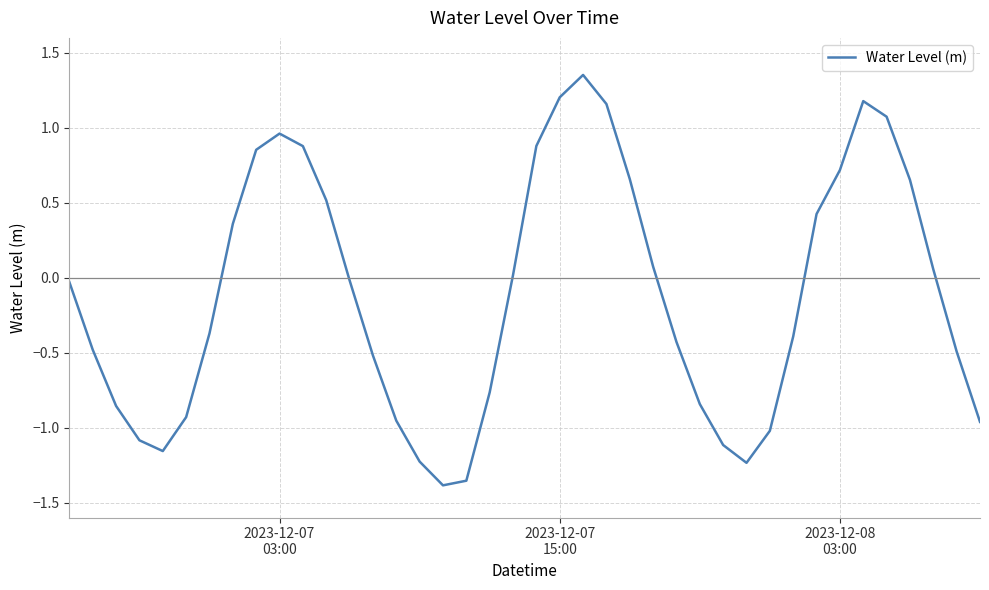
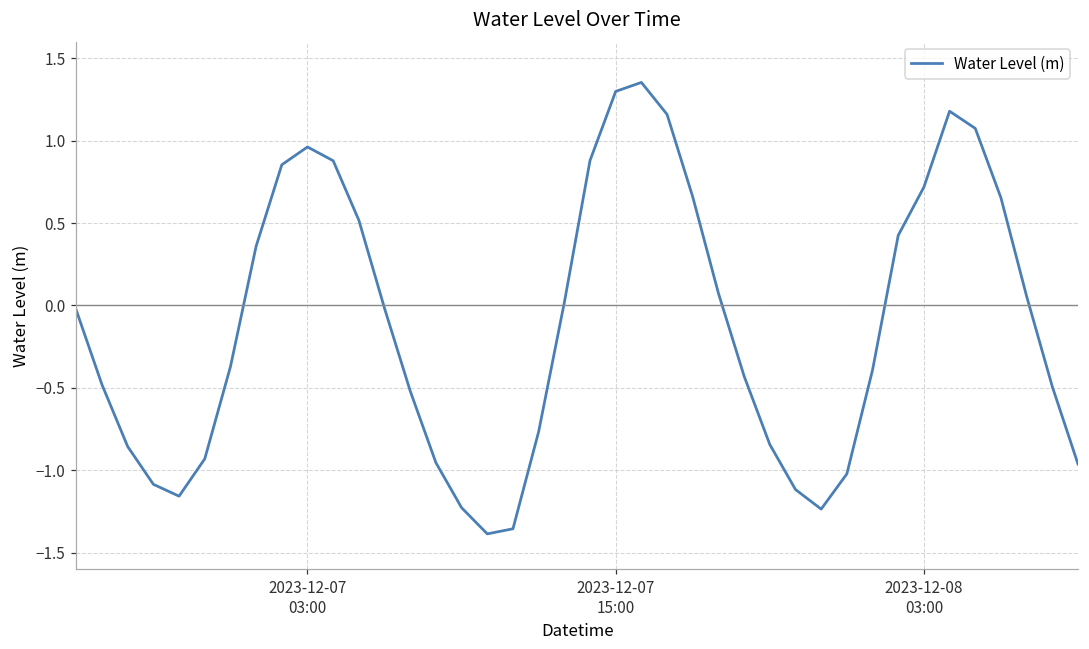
2023-12-07 15:00: 1.20 -> 1.30
